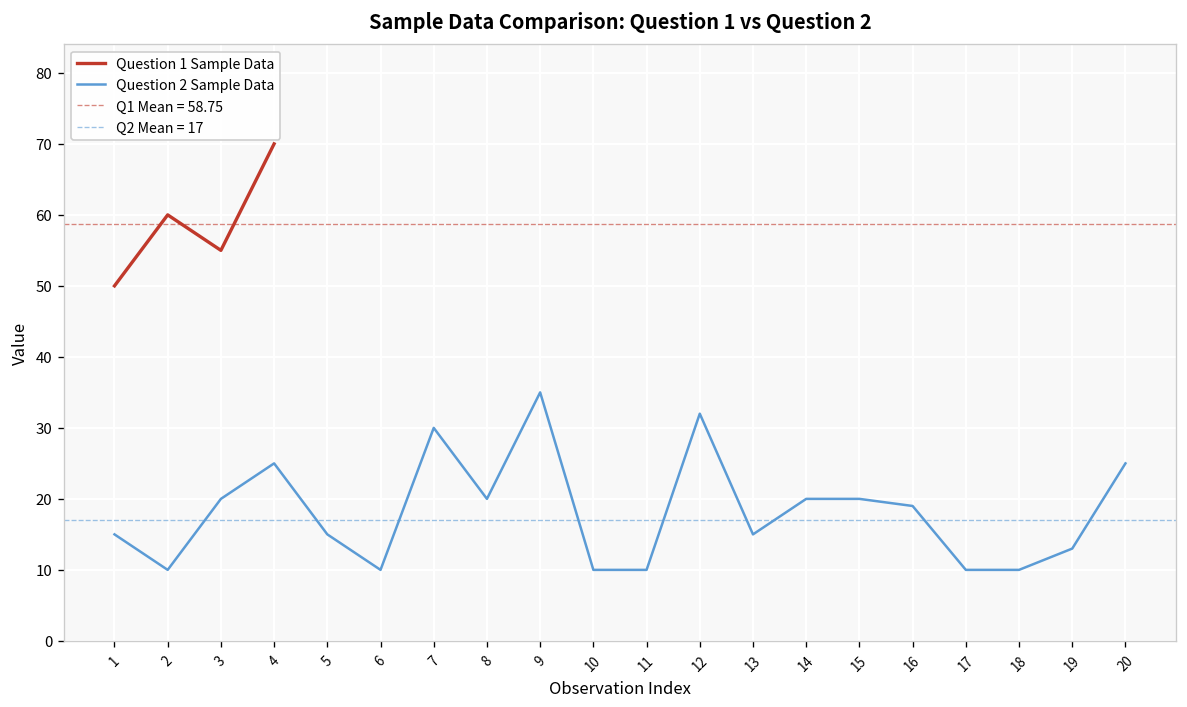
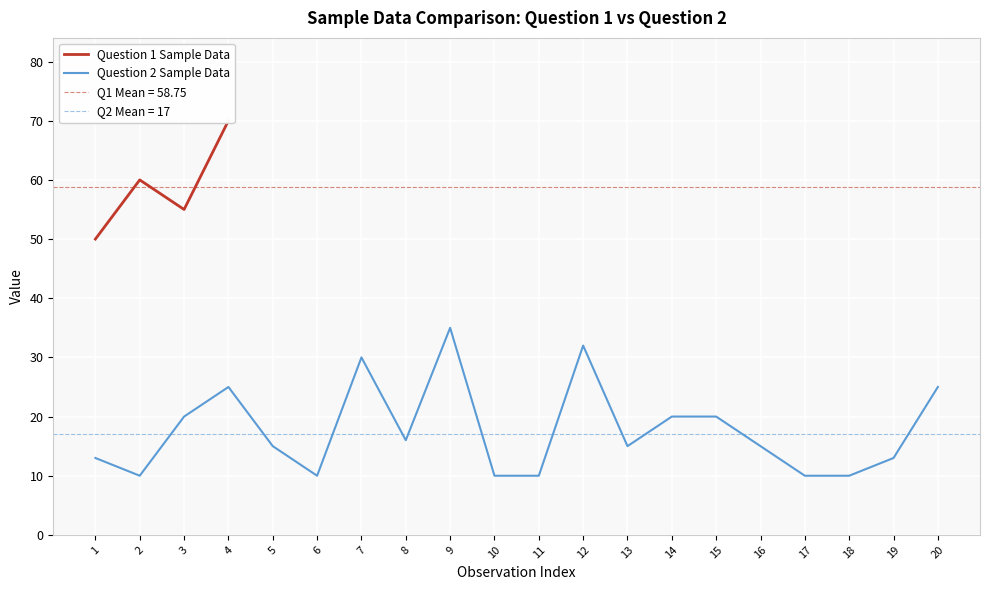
Question 2 Sample Data, 1: 15 -> 13
Question 2 Sample Data, 8: 20 -> 16
Question 2 Sample Data, 16: 19 -> 15
